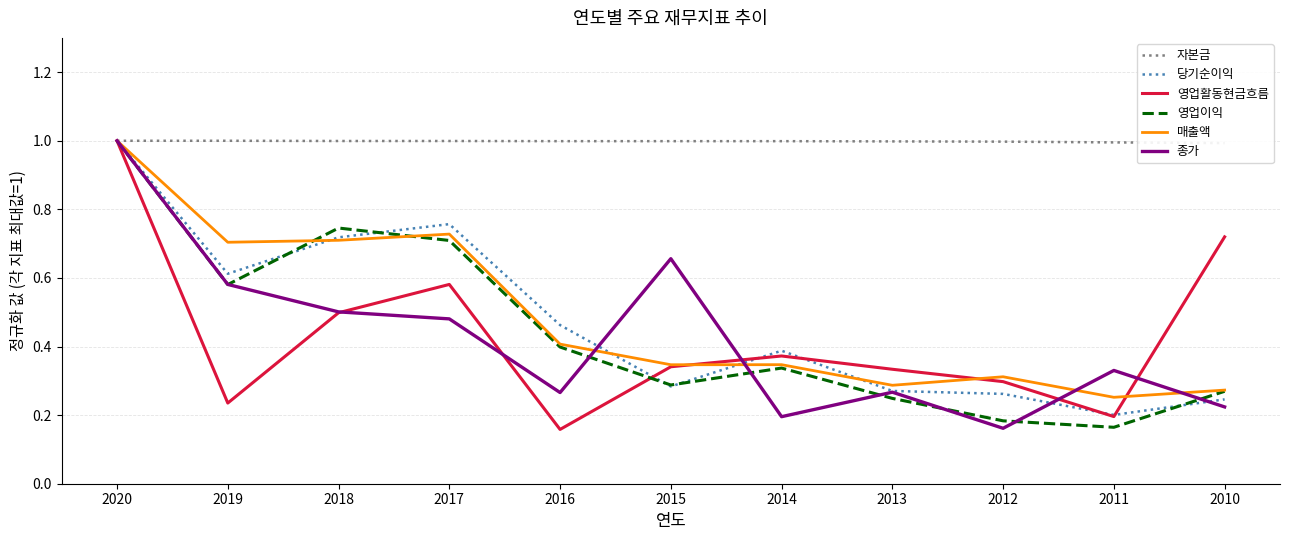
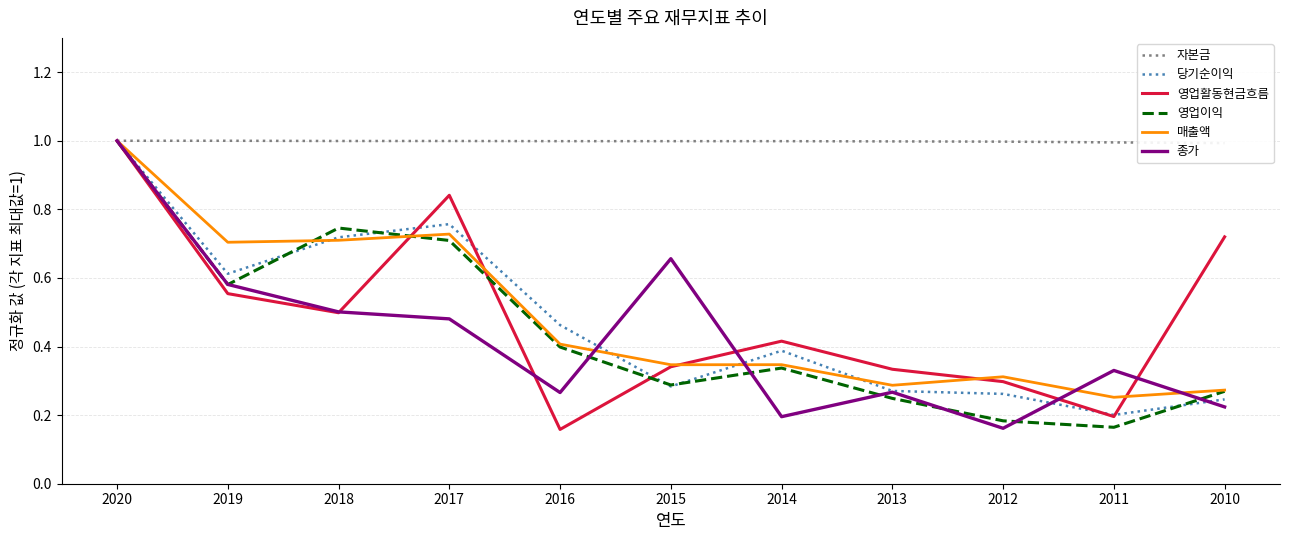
영업활동현금흐름, 2019: 0.24 -> 0.55
영업활동현금흐름, 2017: 0.58 -> 0.84
영업활동현금흐름, 2014: 0.37 -> 0.42
